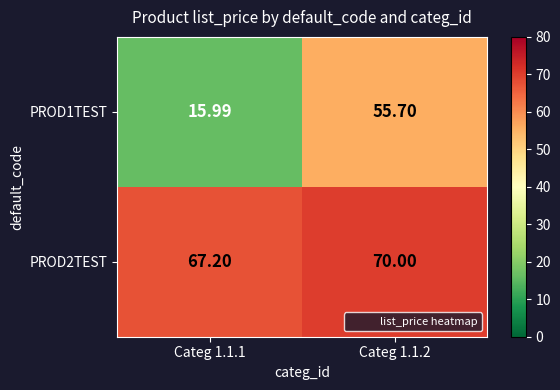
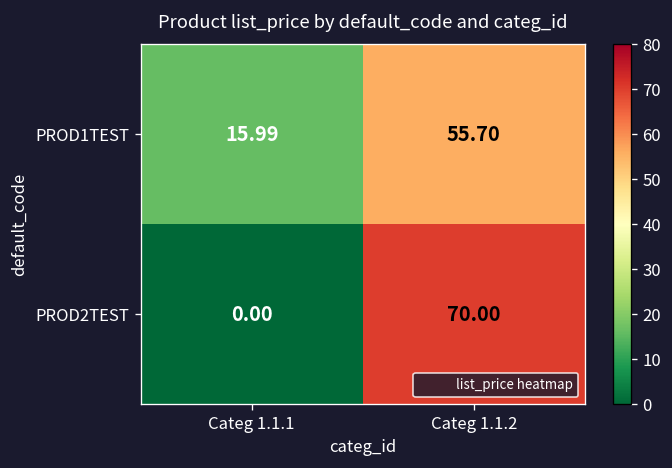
PROD2TEST, Categ 1.1.1: 67.20 -> 0.00
